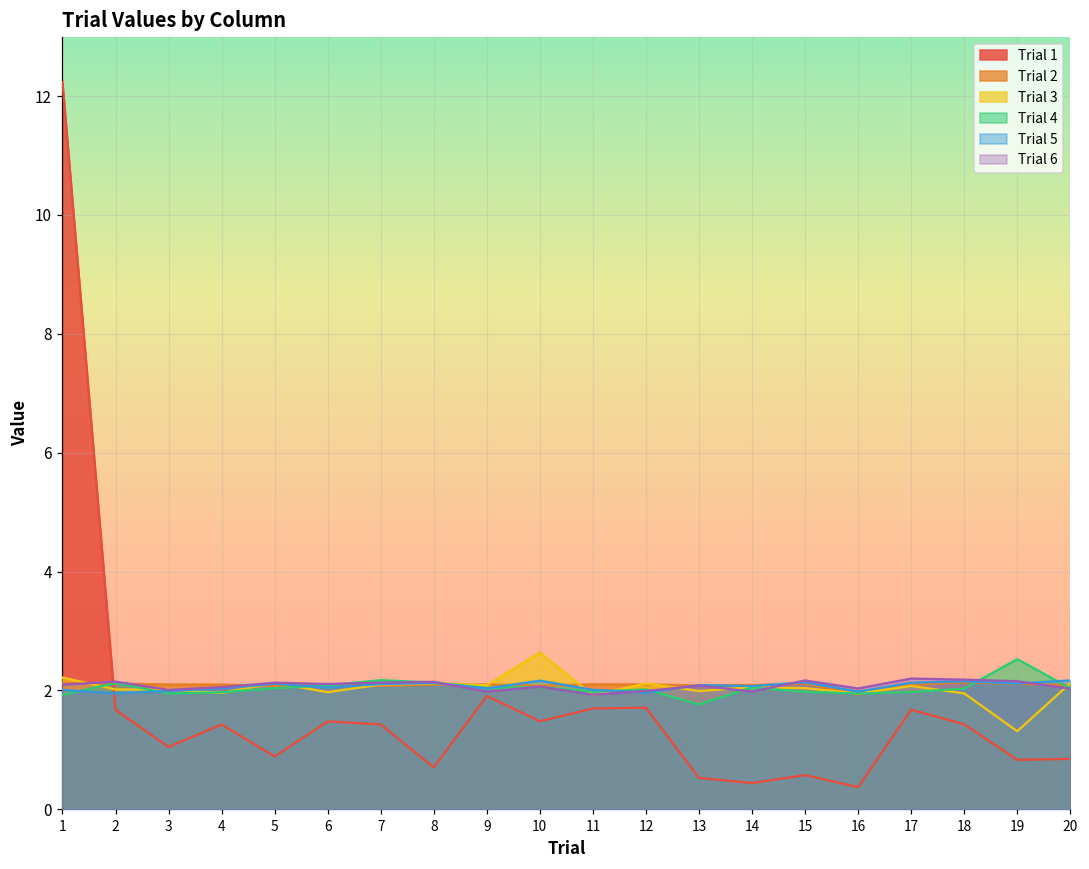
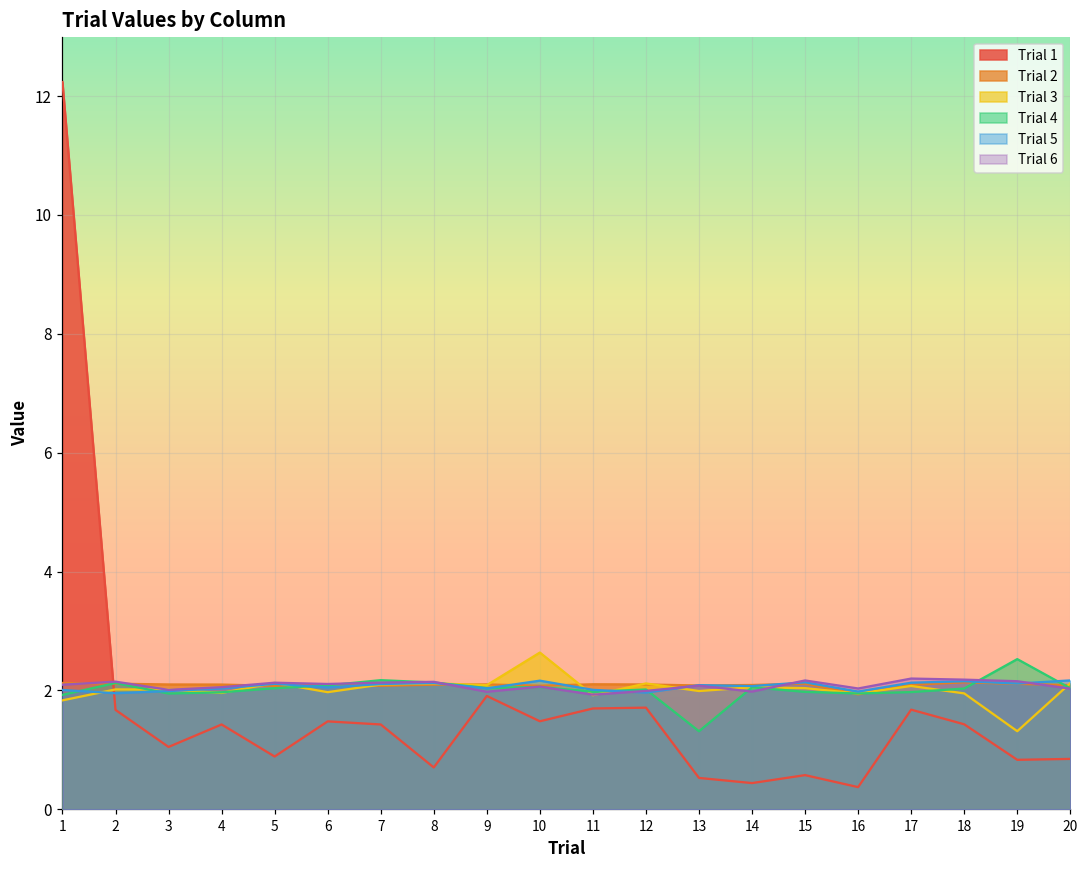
Trial 3, 1: 2.2 -> 1.8
Trial 4, 13: 1.8 -> 1.3
